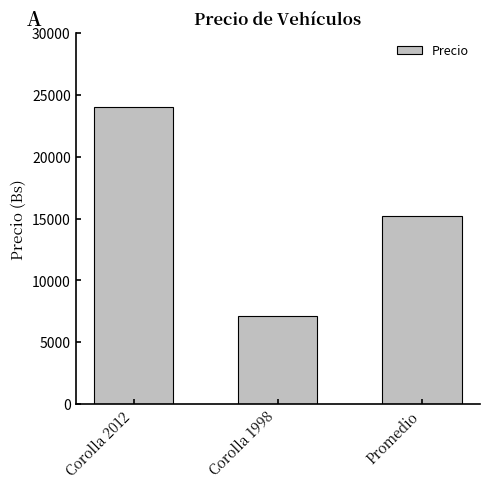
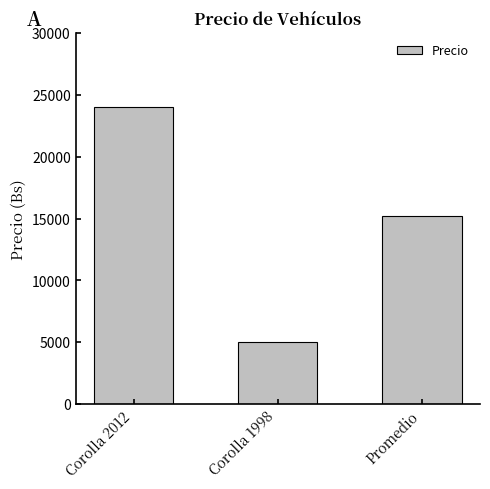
Corolla 1998: 7100 -> 5000
